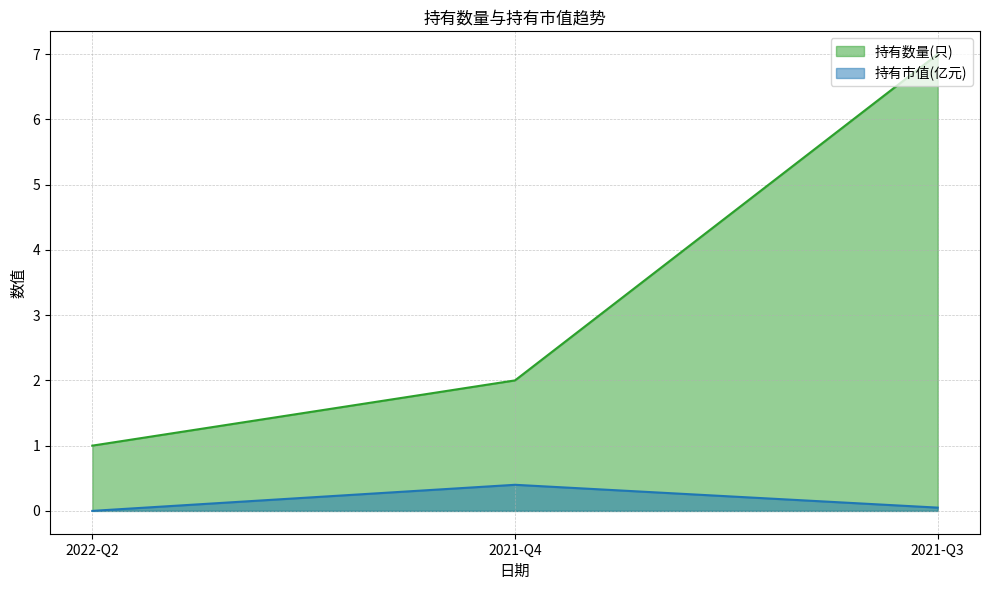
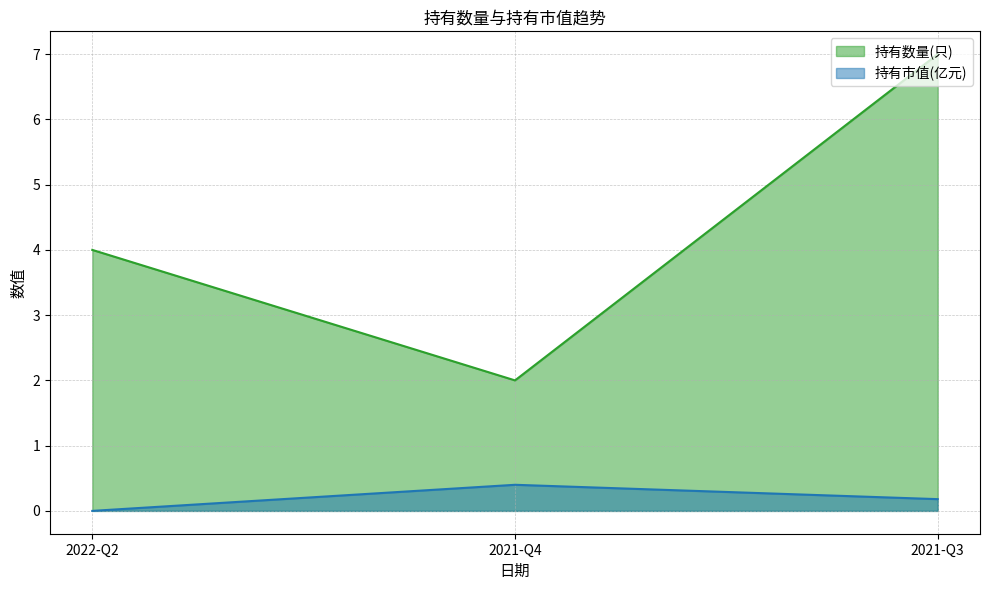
持有数量(只), 2022-Q2: 1 -> 4
持有市值(亿元), 2021-Q3: 0.1 -> 0.2
